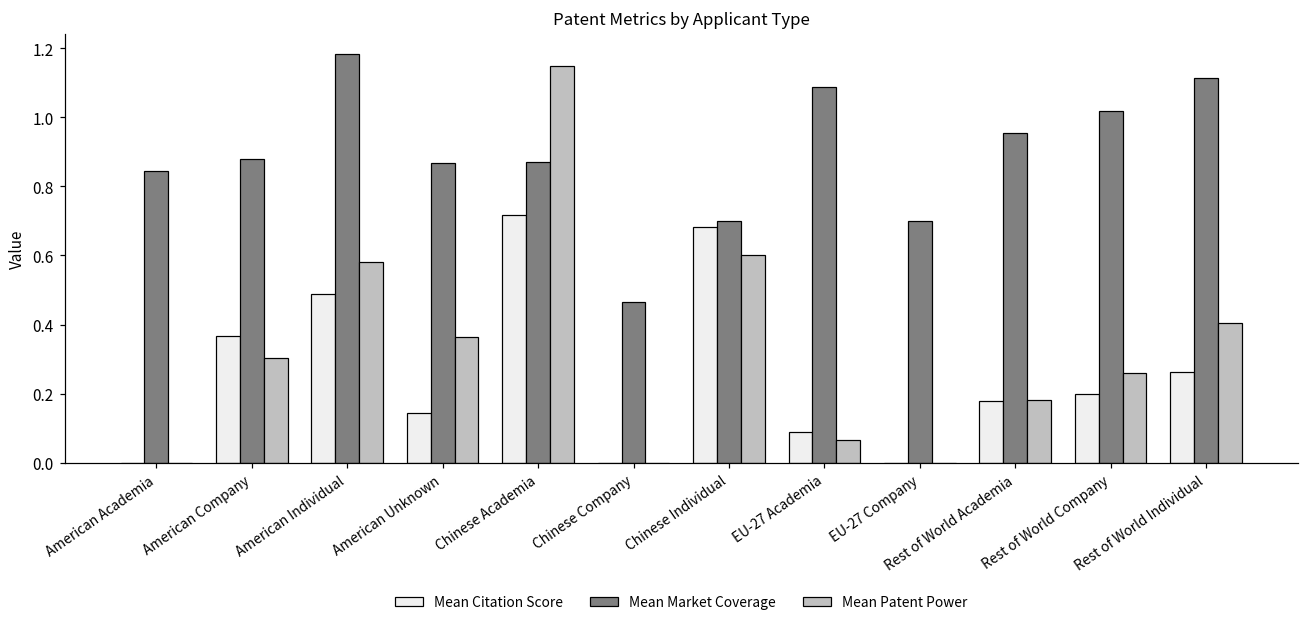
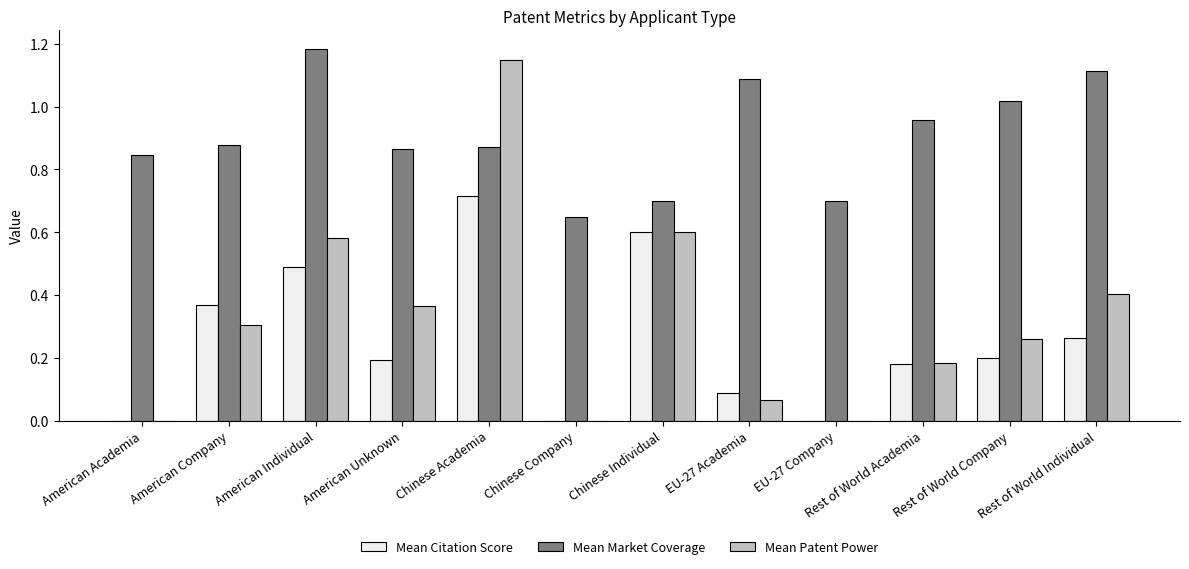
Mean Citation Score, American Unknown: 0.14 -> 0.19
Mean Market Coverage, Chinese Company: 0.46 -> 0.65
Mean Citation Score, Chinese Individual: 0.68 -> 0.60
